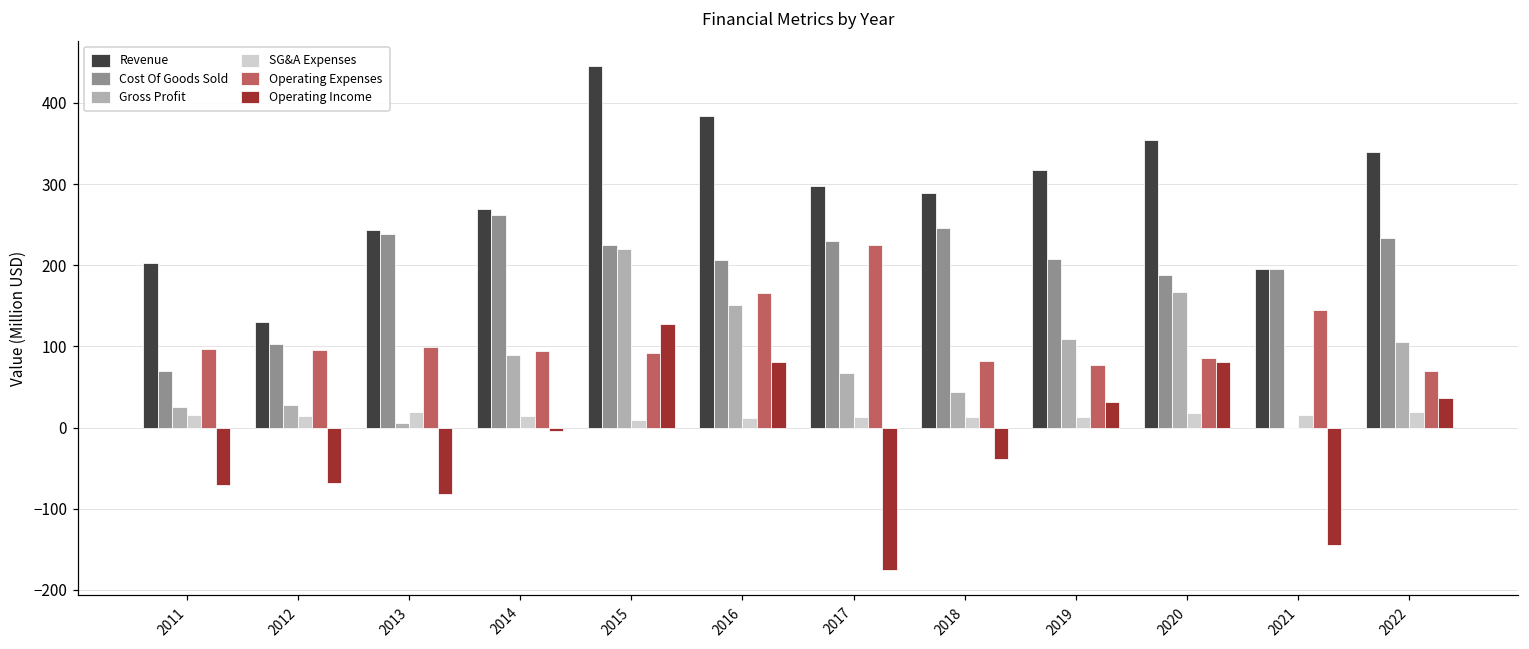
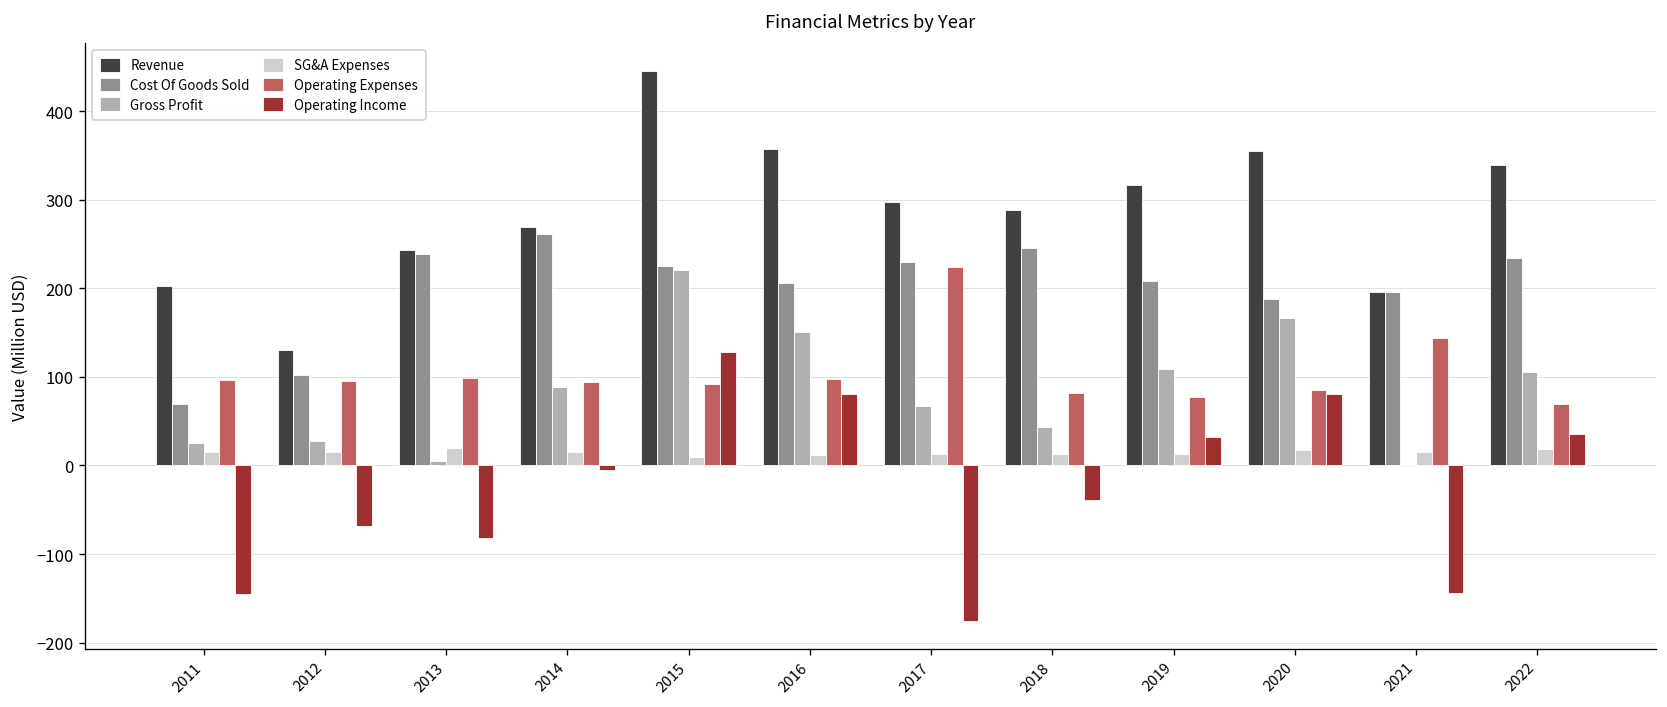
Operating Income, 2011: -70 -> -150
Revenue, 2016: 380 -> 360
Operating Expenses, 2016: 170 -> 100
